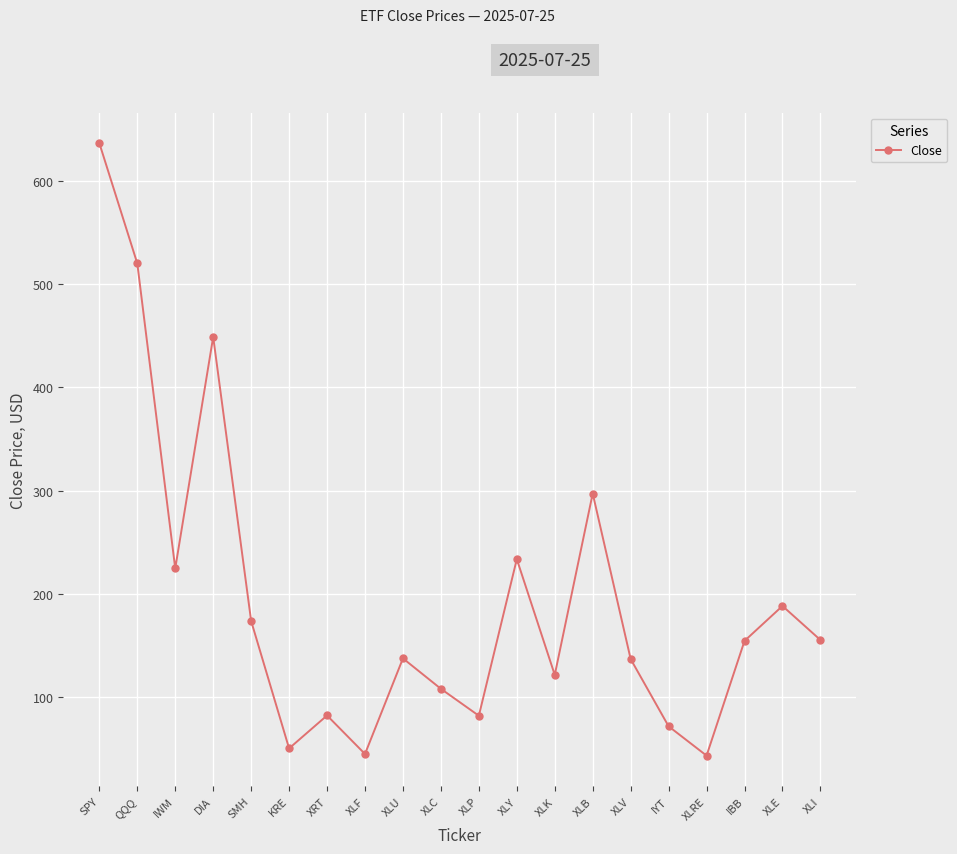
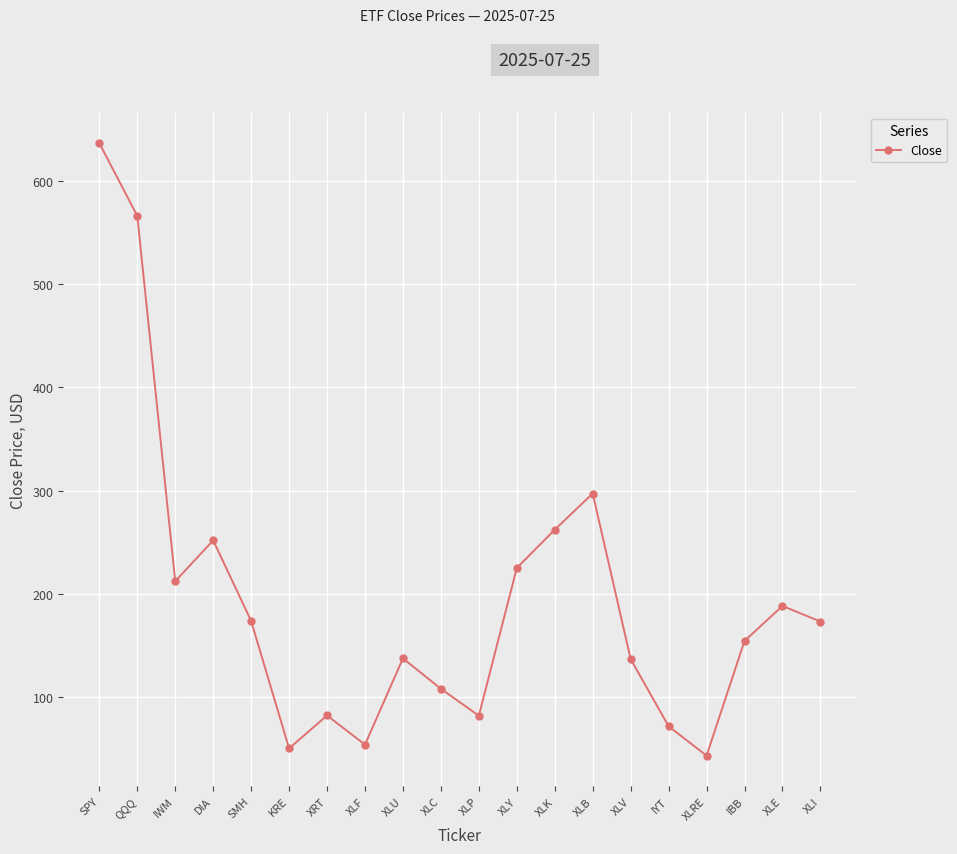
QQQ: 520 -> 566
IWM: 224 -> 212
DIA: 449 -> 252
XLF: 44 -> 53
XLY: 233 -> 225
XLK: 121 -> 262
XLI: 155 -> 173
